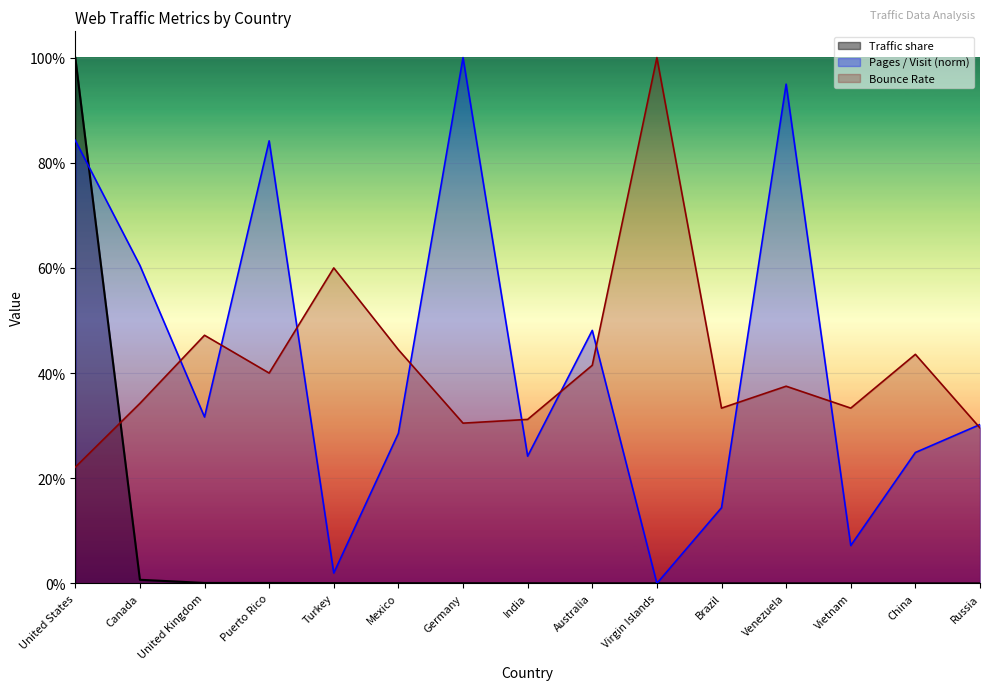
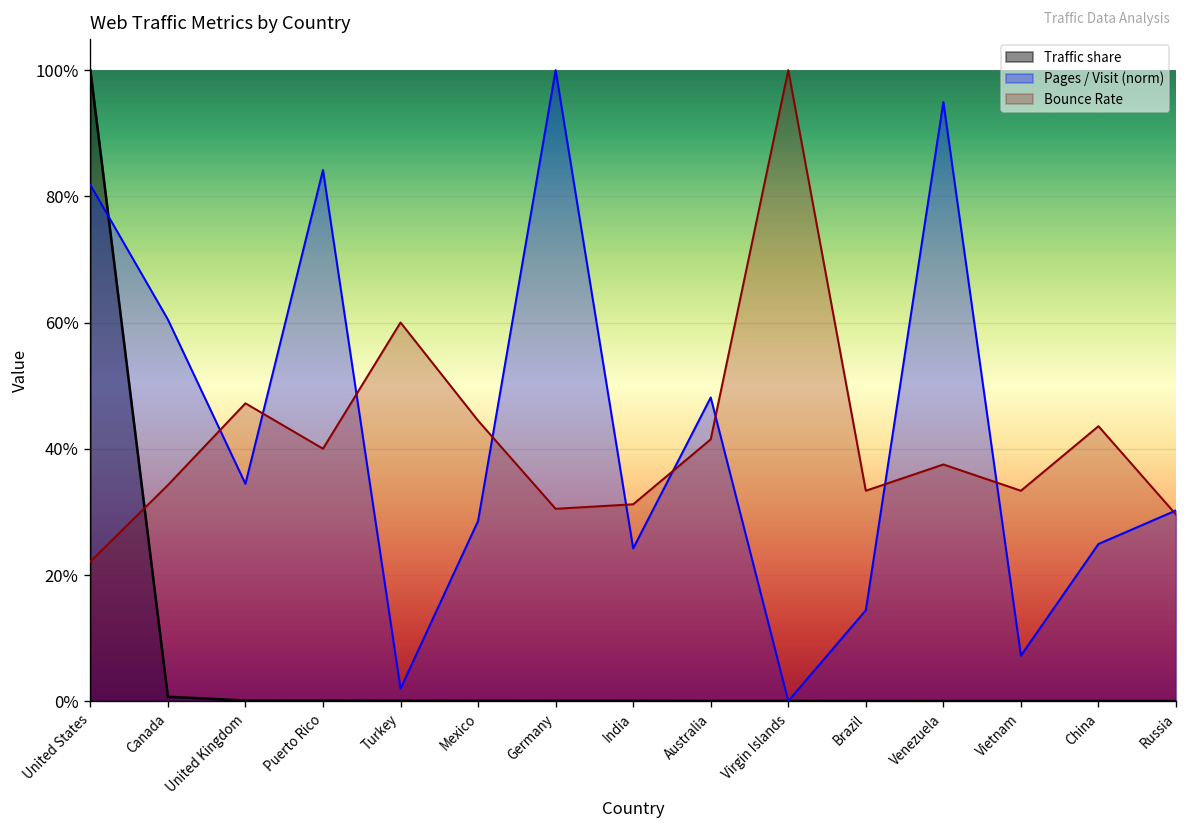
Pages / Visit (norm), United States: 84% -> 82%
Pages / Visit (norm), United Kingdom: 32% -> 34%
